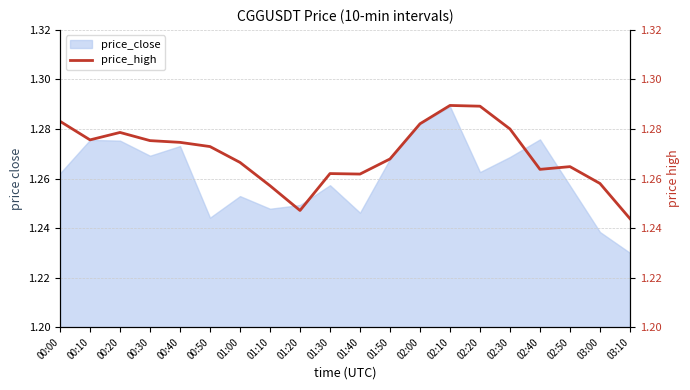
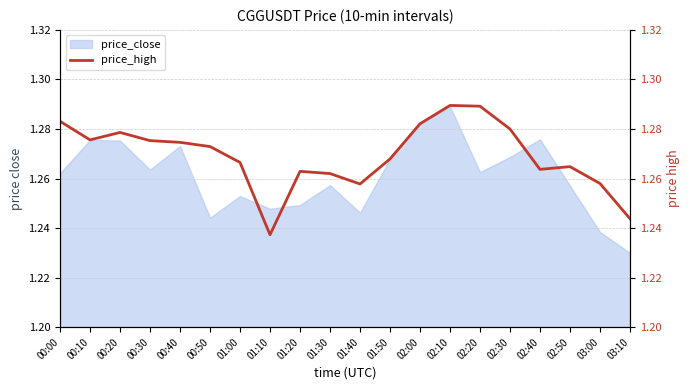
price_close, 00:30: 1.269 -> 1.264
price_high, 01:10: 1.257 -> 1.237
price_high, 01:20: 1.247 -> 1.263
price_high, 01:40: 1.262 -> 1.258
